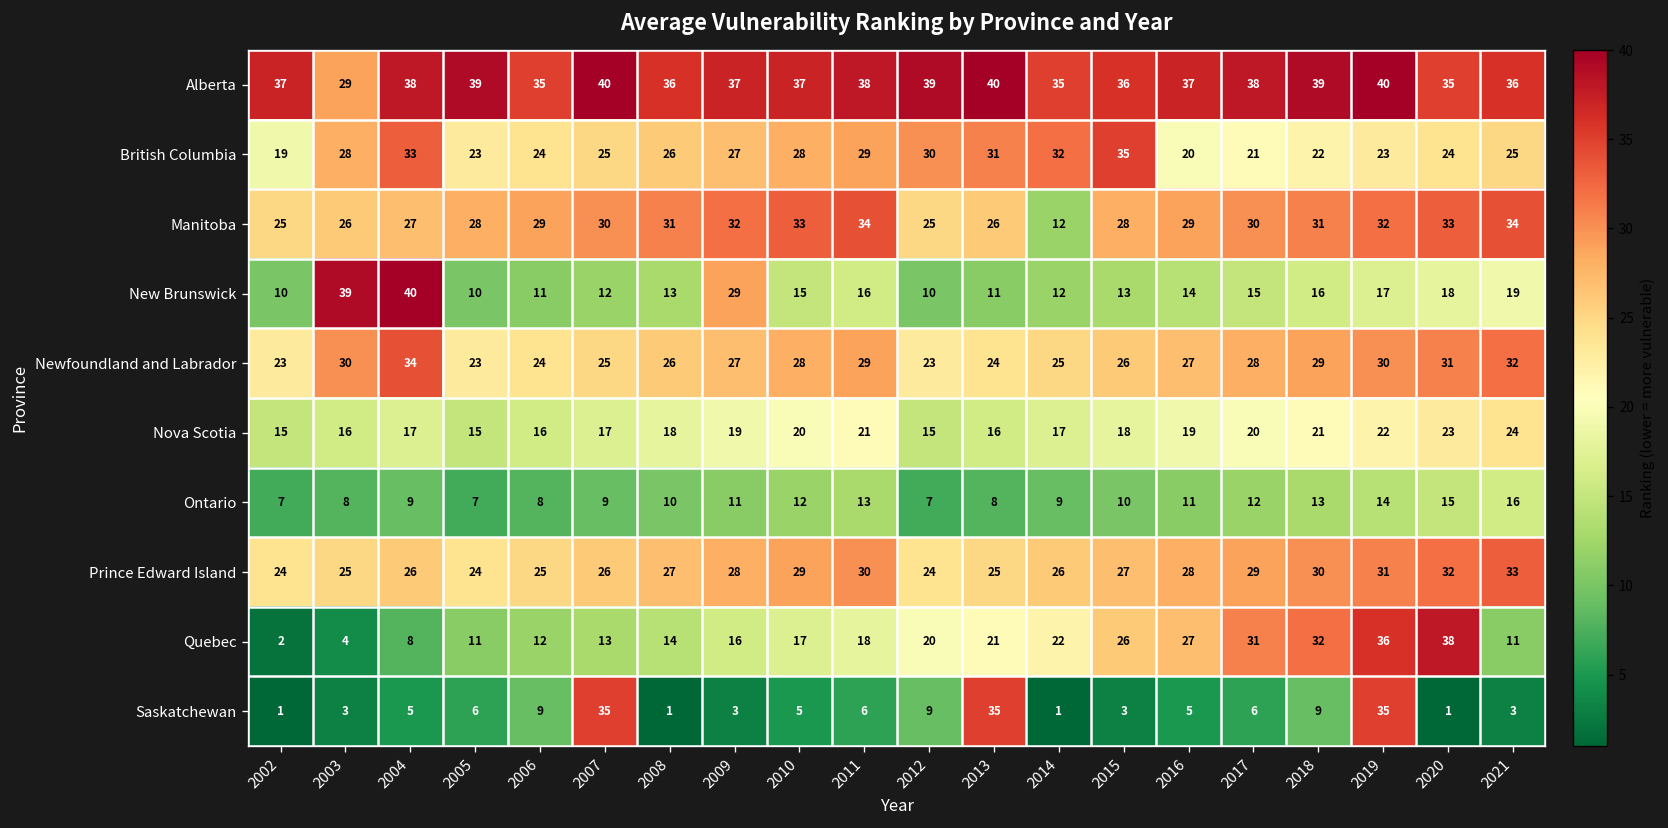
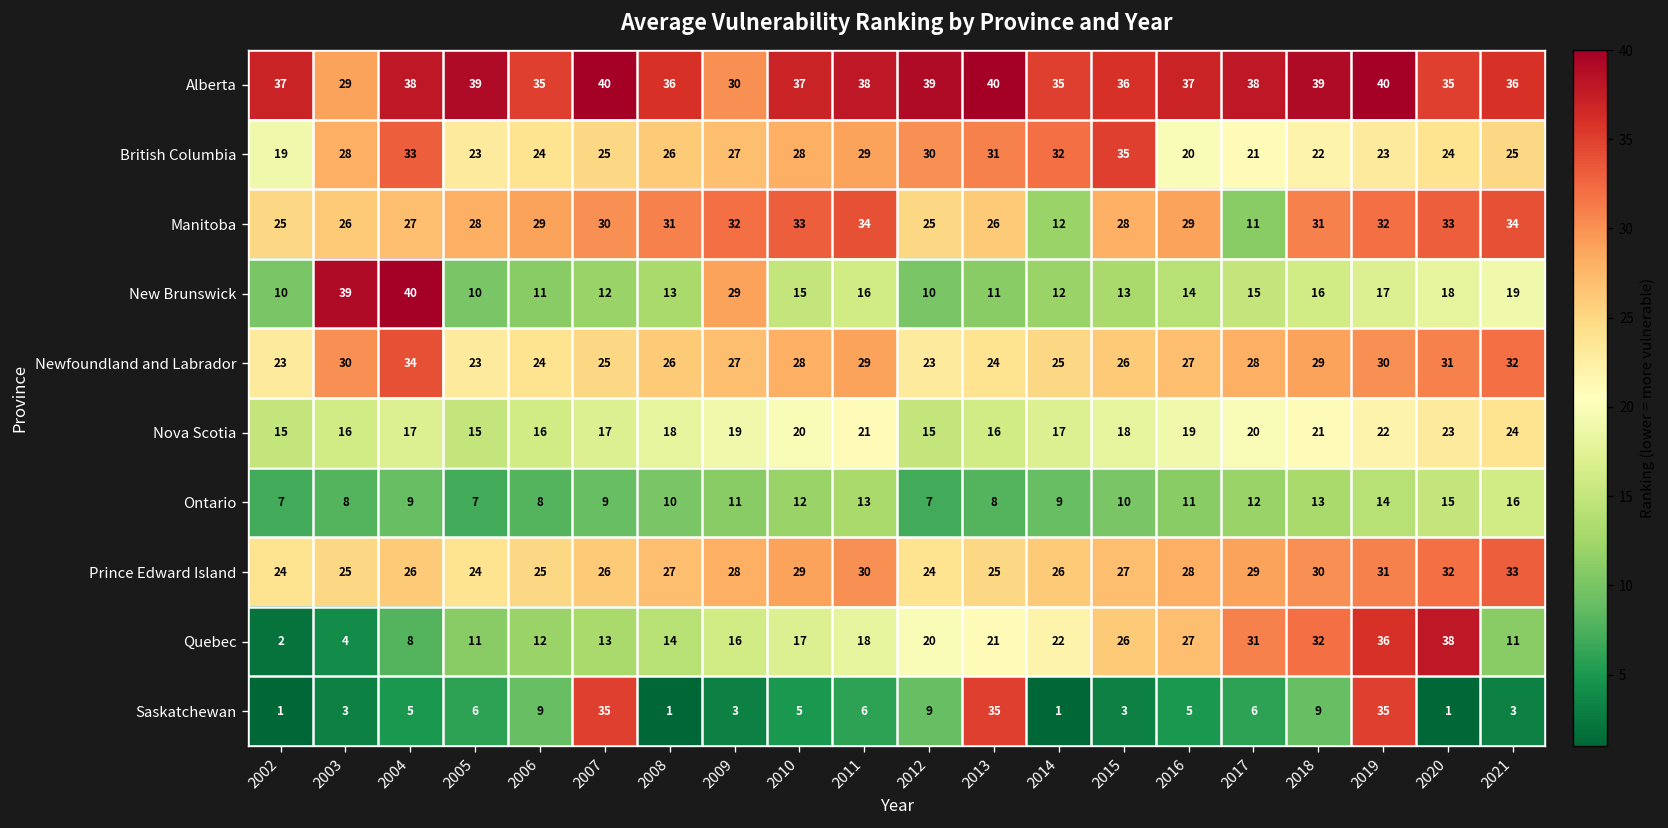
Alberta, 2009: 37 -> 30
Manitoba, 2017: 30 -> 11
